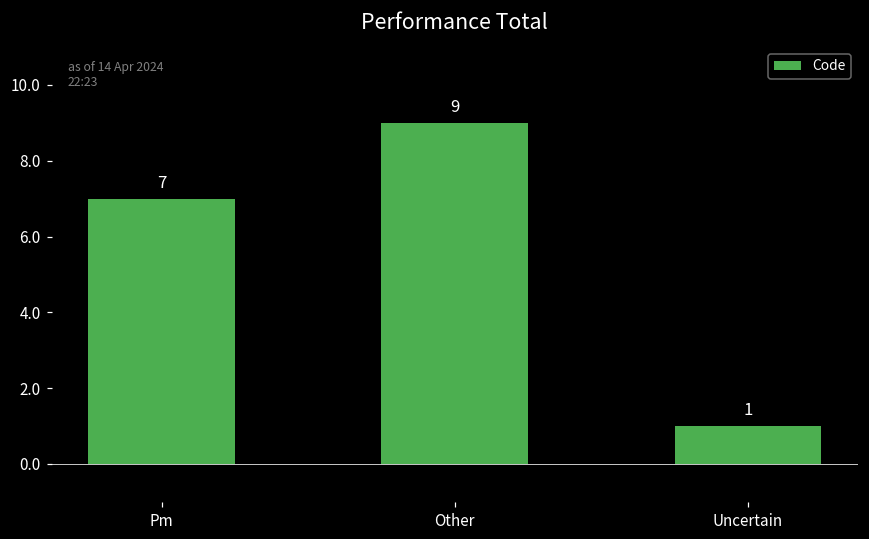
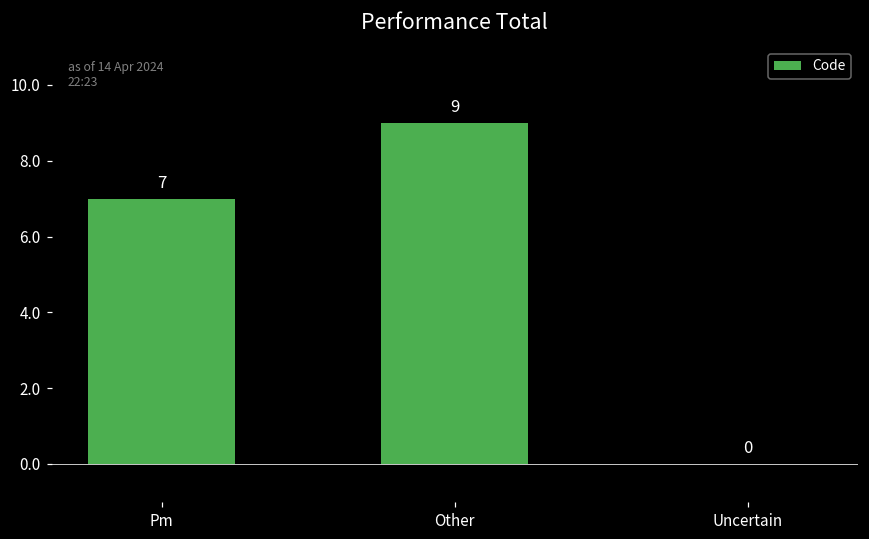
Uncertain: 1 -> 0
